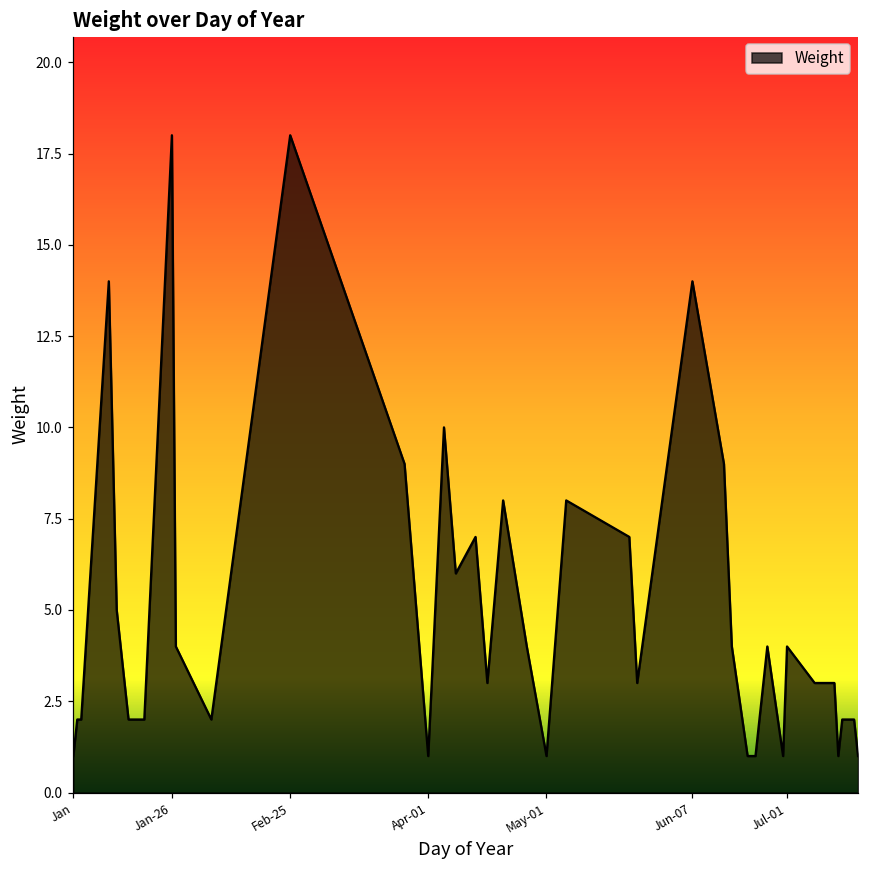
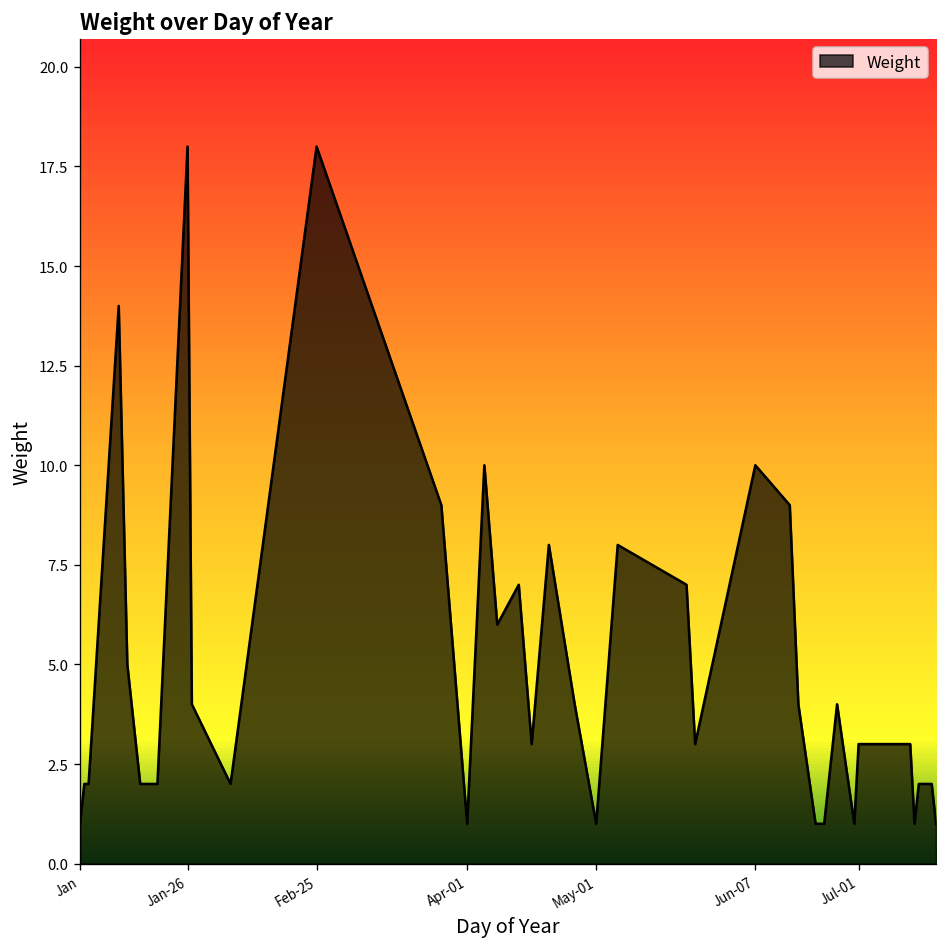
Jun-07: 14 -> 10
Jul-01: 4 -> 3
